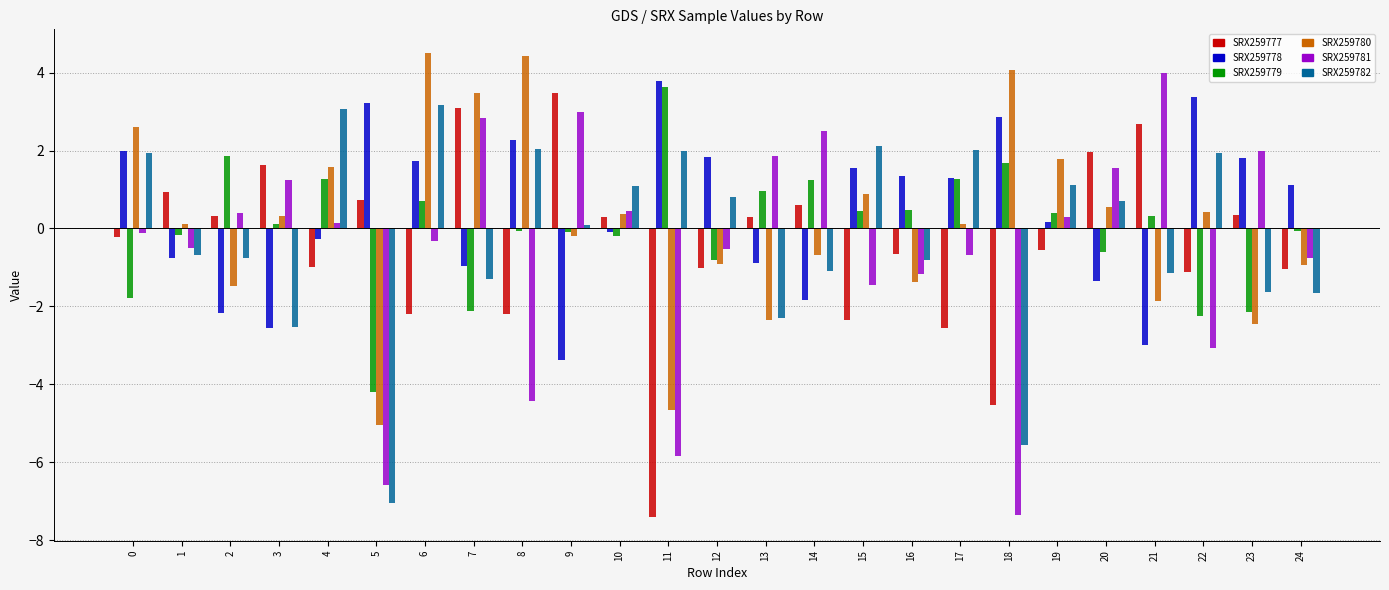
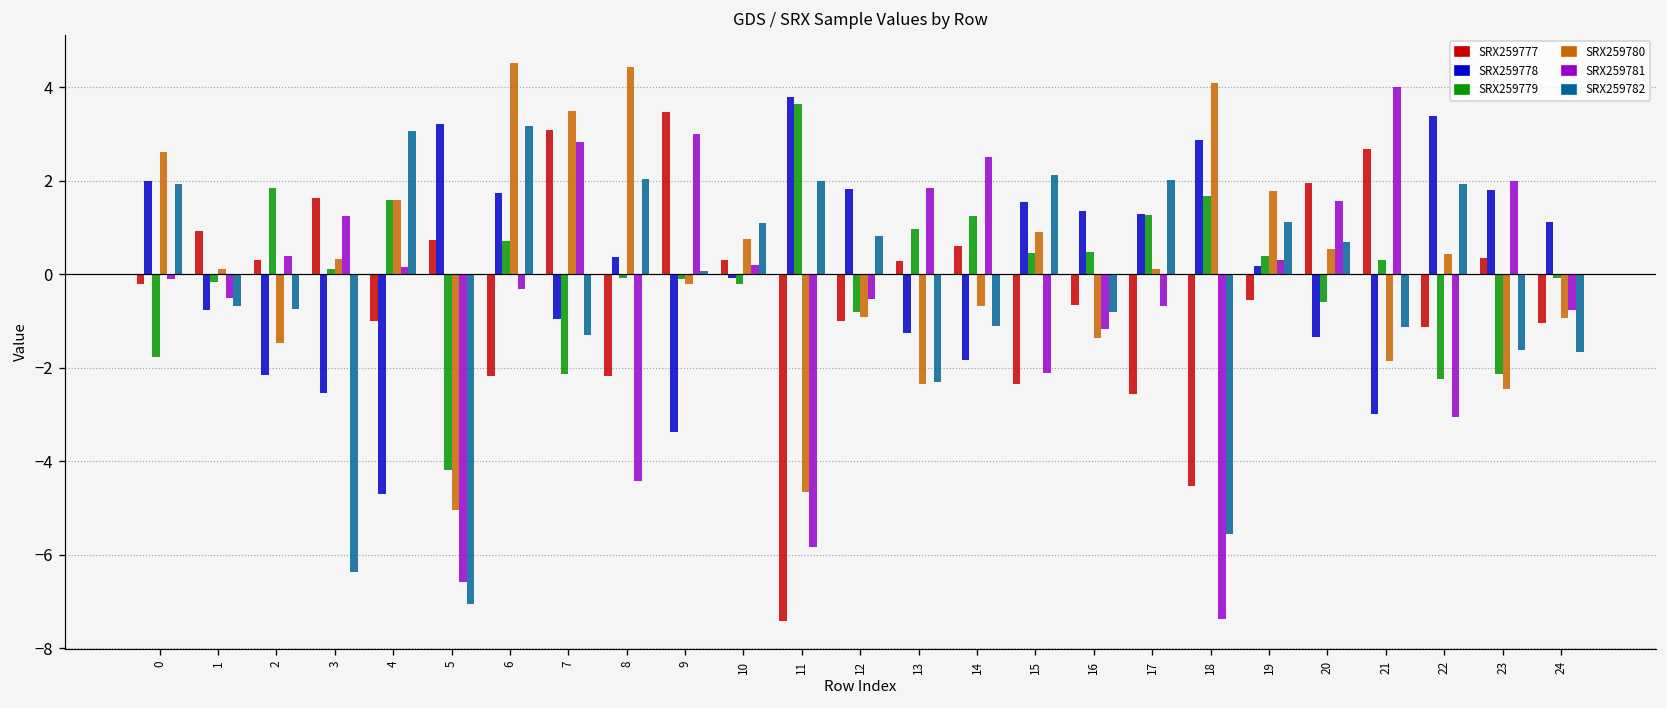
SRX259782, 3: -2.5 -> -6.4
SRX259778, 4: -0.3 -> -4.7
SRX259779, 4: 1.3 -> 1.6
SRX259778, 8: 2.3 -> 0.4
SRX259780, 10: 0.4 -> 0.8
SRX259781, 10: 0.4 -> 0.2
SRX259778, 13: -0.9 -> -1.3
SRX259781, 15: -1.5 -> -2.1
